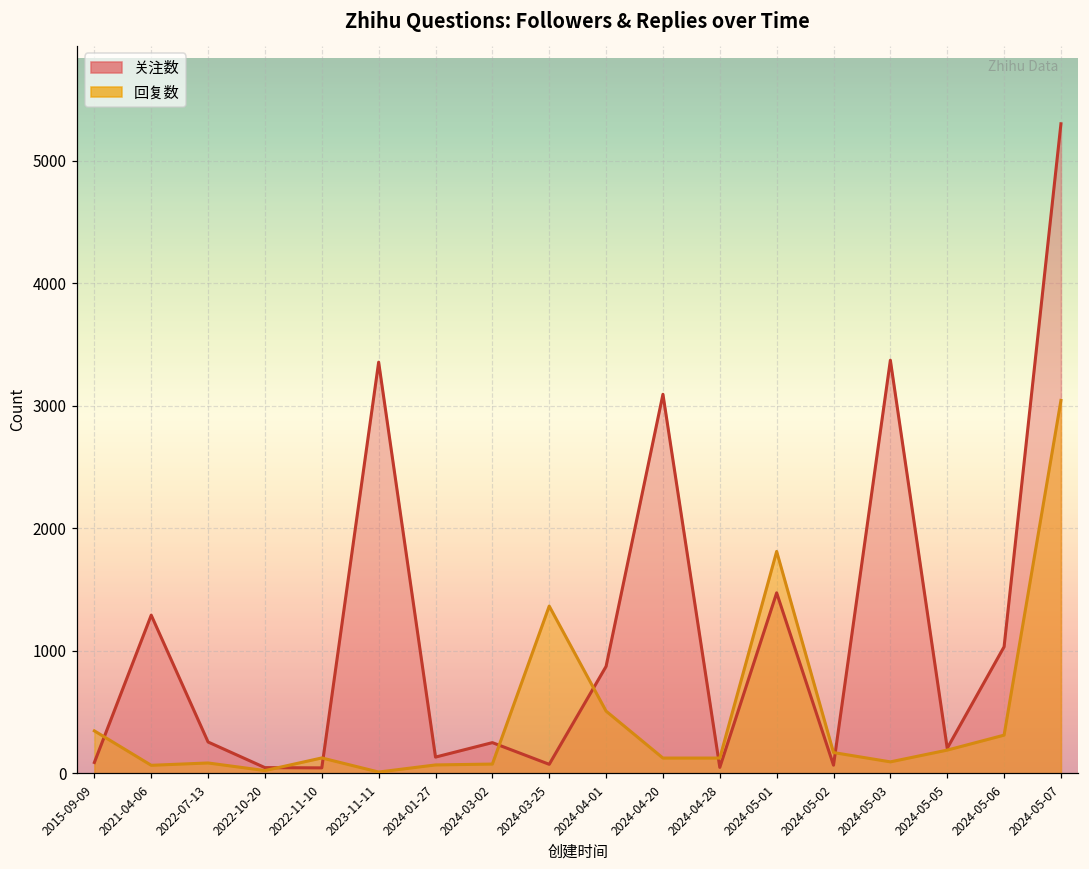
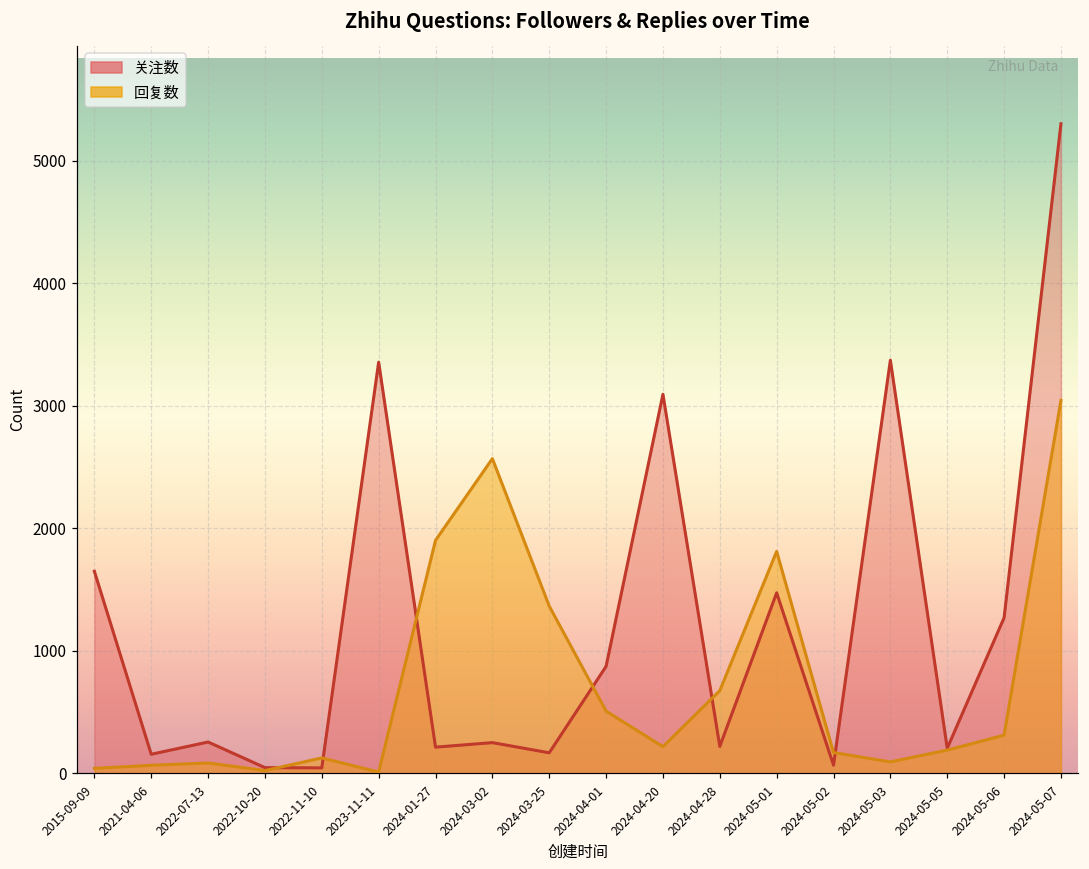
关注数, 2015-09-09: 90 -> 1650
回复数, 2015-09-09: 350 -> 40
关注数, 2021-04-06: 1290 -> 160
关注数, 2024-01-27: 130 -> 210
回复数, 2024-01-27: 70 -> 1900
回复数, 2024-03-02: 80 -> 2570
关注数, 2024-03-25: 70 -> 170
回复数, 2024-04-20: 130 -> 220
关注数, 2024-04-28: 50 -> 220
回复数, 2024-04-28: 130 -> 680
关注数, 2024-05-06: 1030 -> 1270
